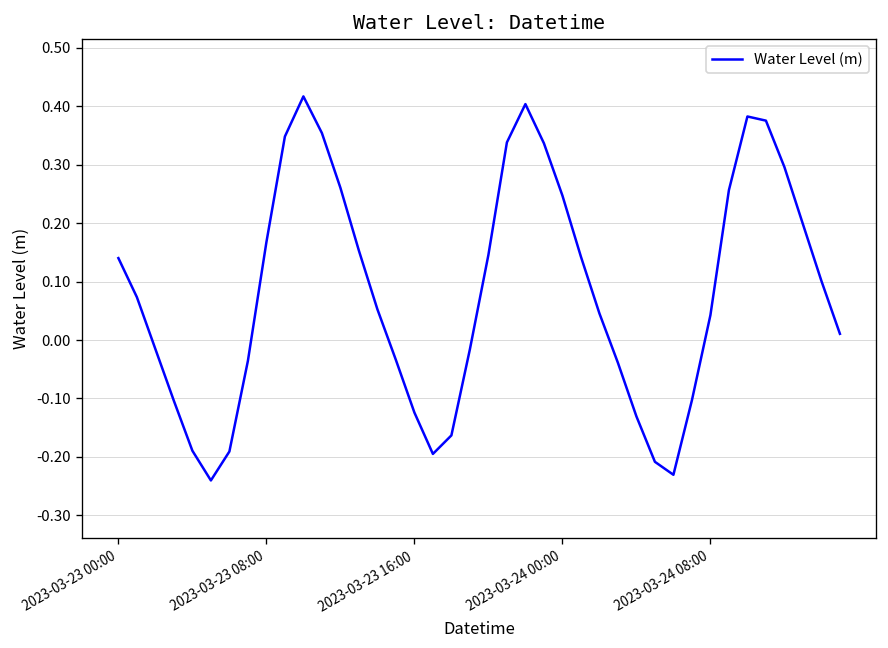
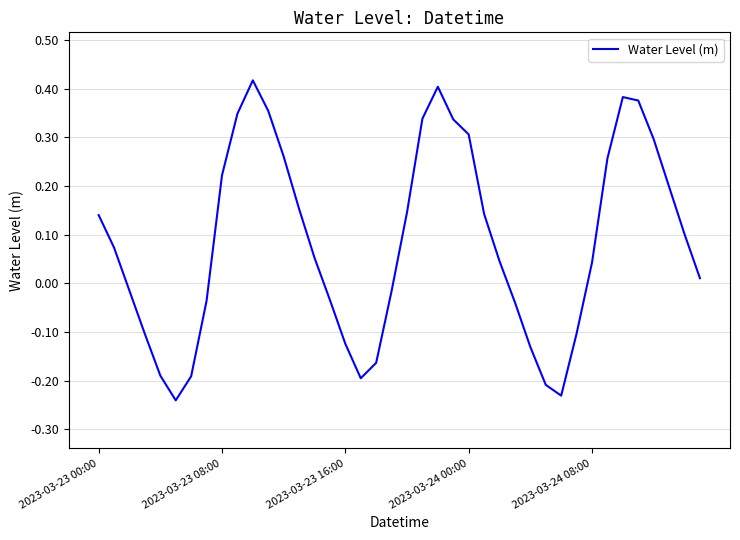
2023-03-23 08:00: 0.17 -> 0.22
2023-03-24 00:00: 0.25 -> 0.31
